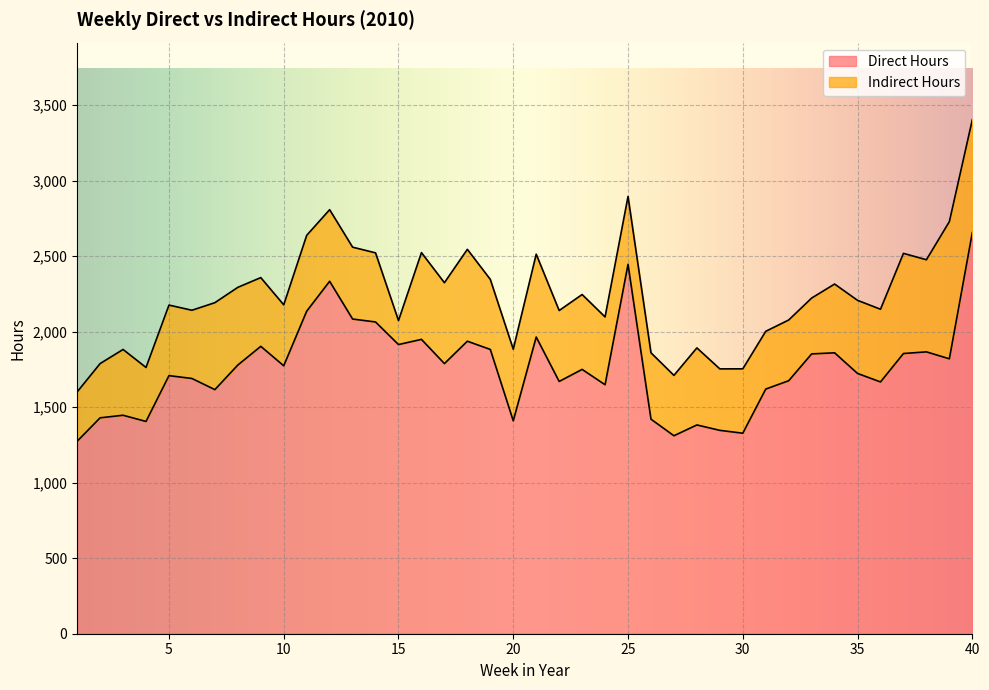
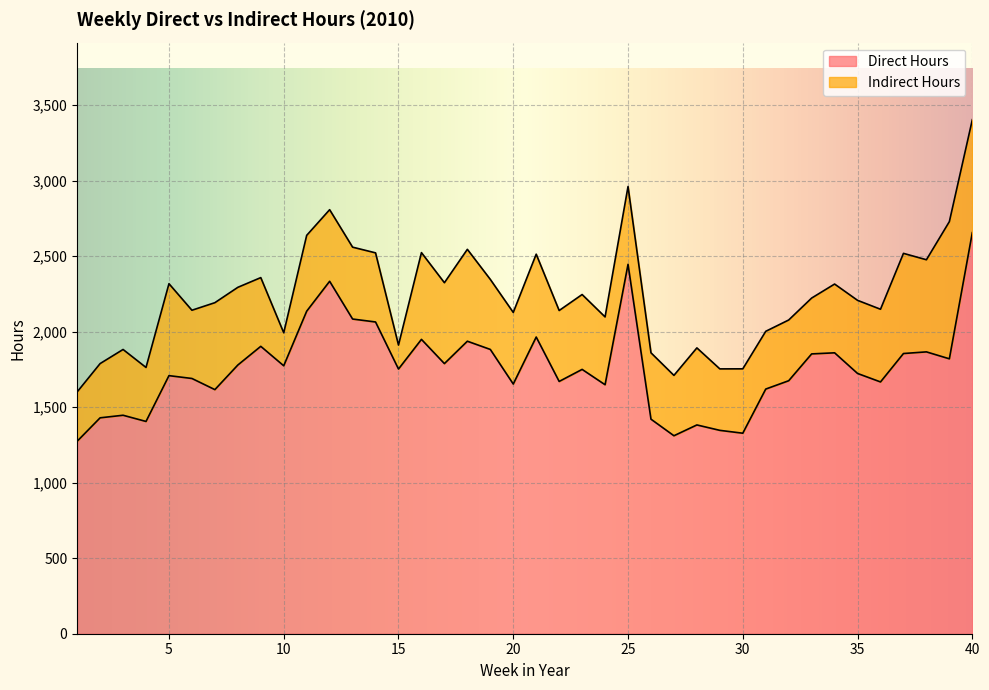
Indirect Hours, 5: 470 -> 610
Indirect Hours, 10: 400 -> 220
Direct Hours, 15: 1,910 -> 1,750
Direct Hours, 20: 1,410 -> 1,650
Indirect Hours, 25: 450 -> 520
